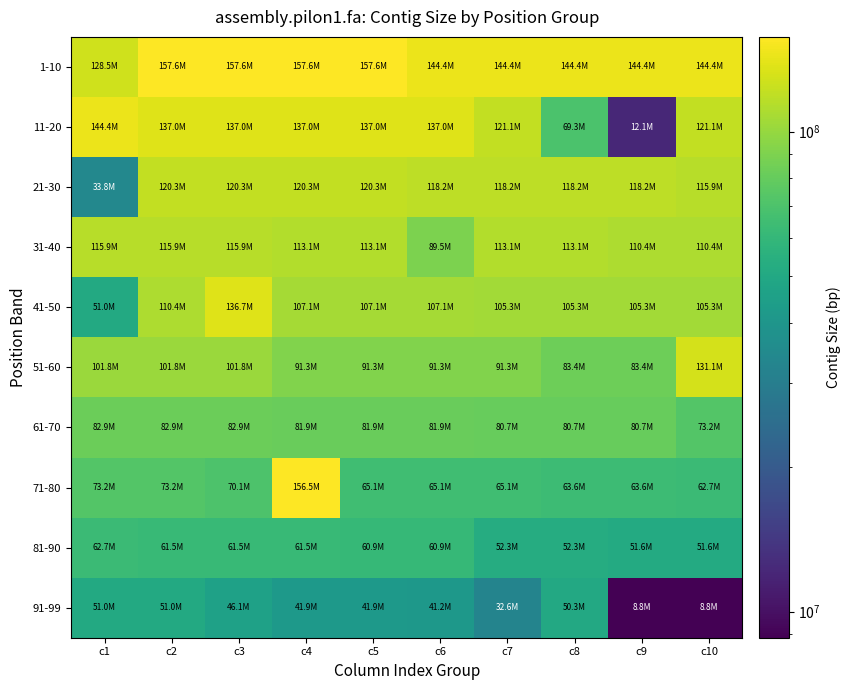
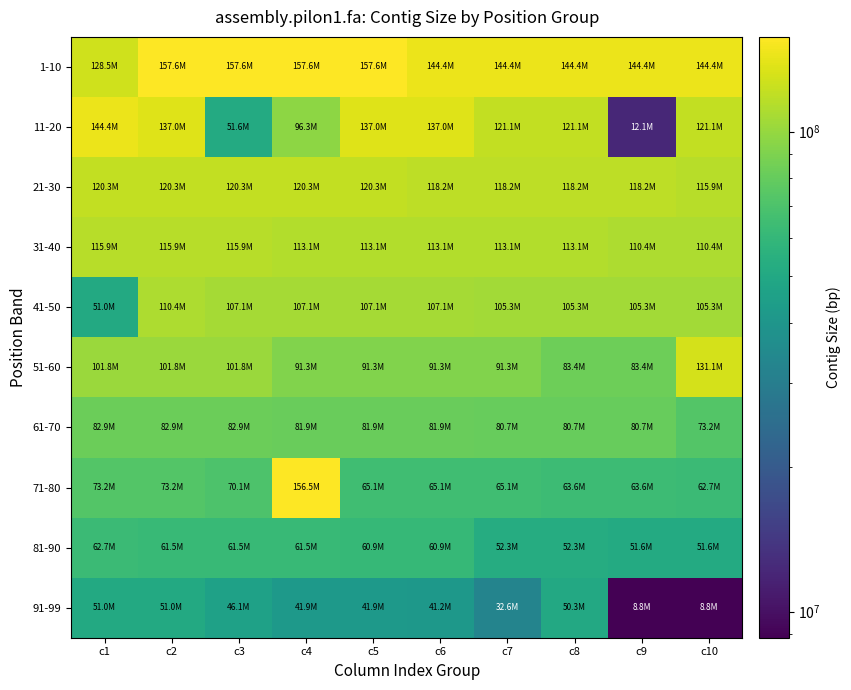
11-20, c3: 137.0M -> 51.6M
11-20, c4: 137.0M -> 96.3M
11-20, c8: 69.3M -> 121.1M
21-30, c1: 33.8M -> 120.3M
31-40, c6: 89.5M -> 113.1M
41-50, c3: 136.7M -> 107.1M
